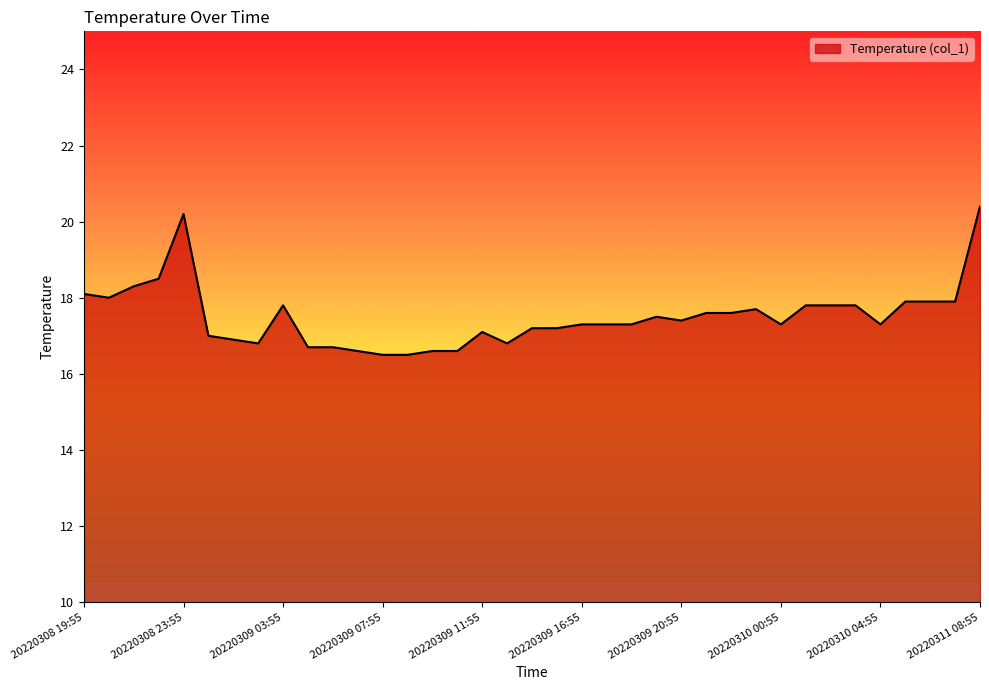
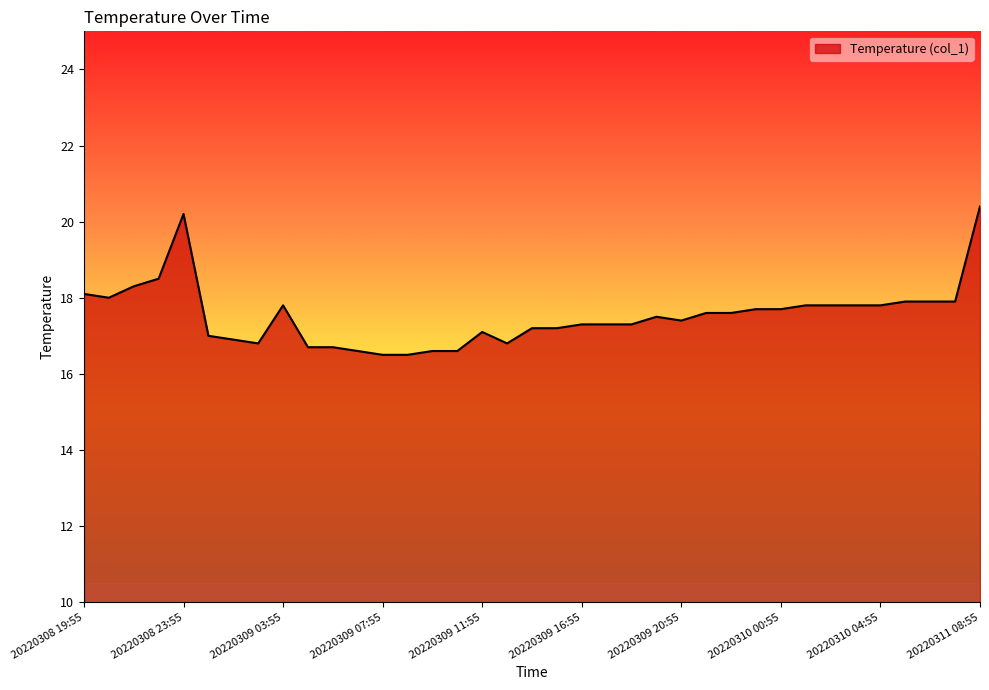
20220310 00:55: 17.3 -> 17.7
20220310 04:55: 17.3 -> 17.8
